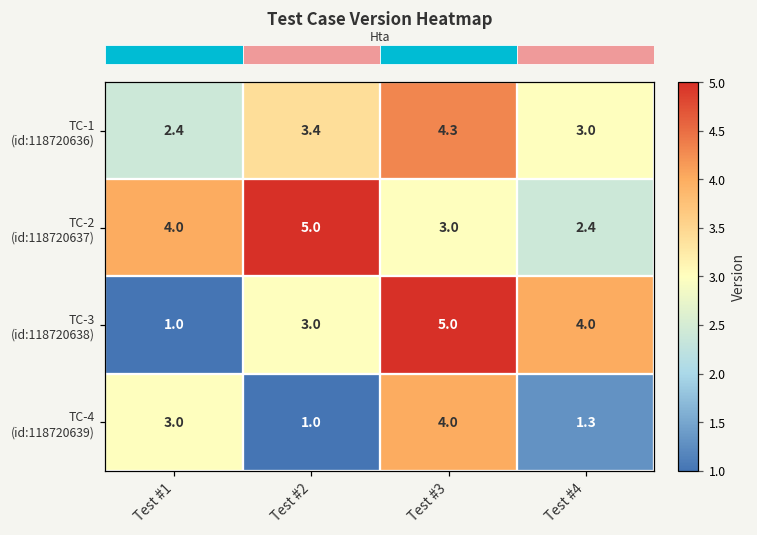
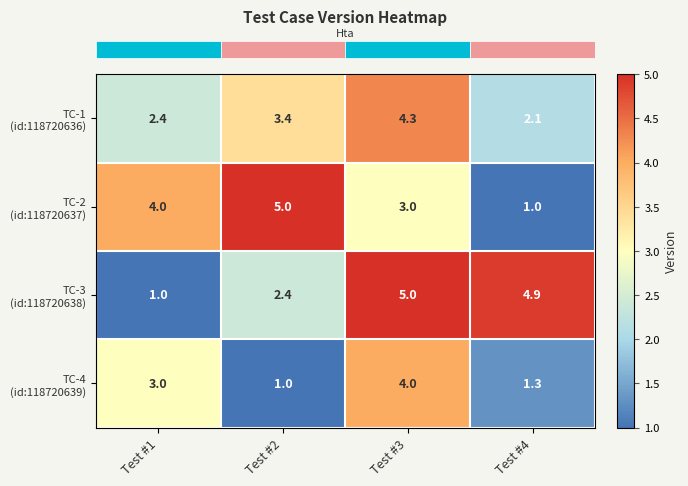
TC-1 (id:118720636), Test #4: 3.0 -> 2.1
TC-2 (id:118720637), Test #4: 2.4 -> 1.0
TC-3 (id:118720638), Test #2: 3.0 -> 2.4
TC-3 (id:118720638), Test #4: 4.0 -> 4.9
